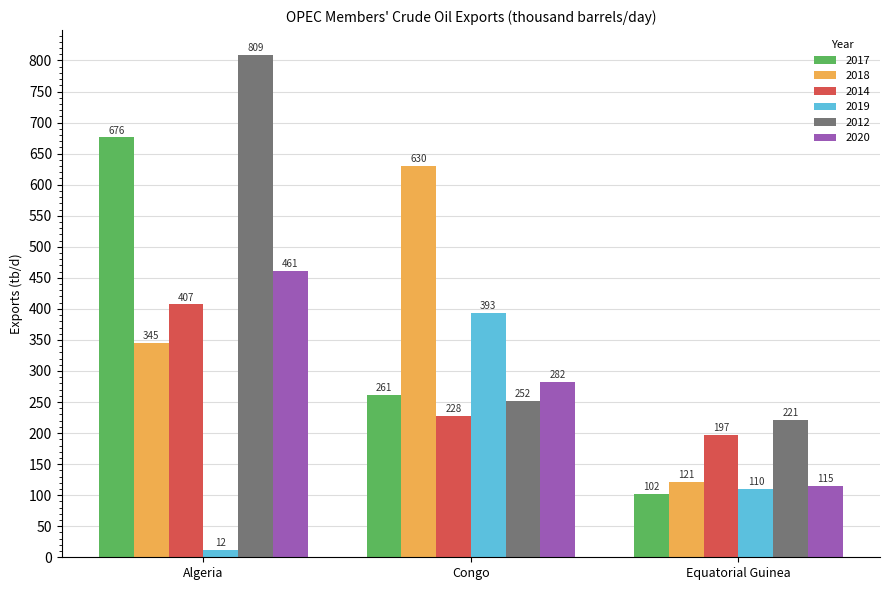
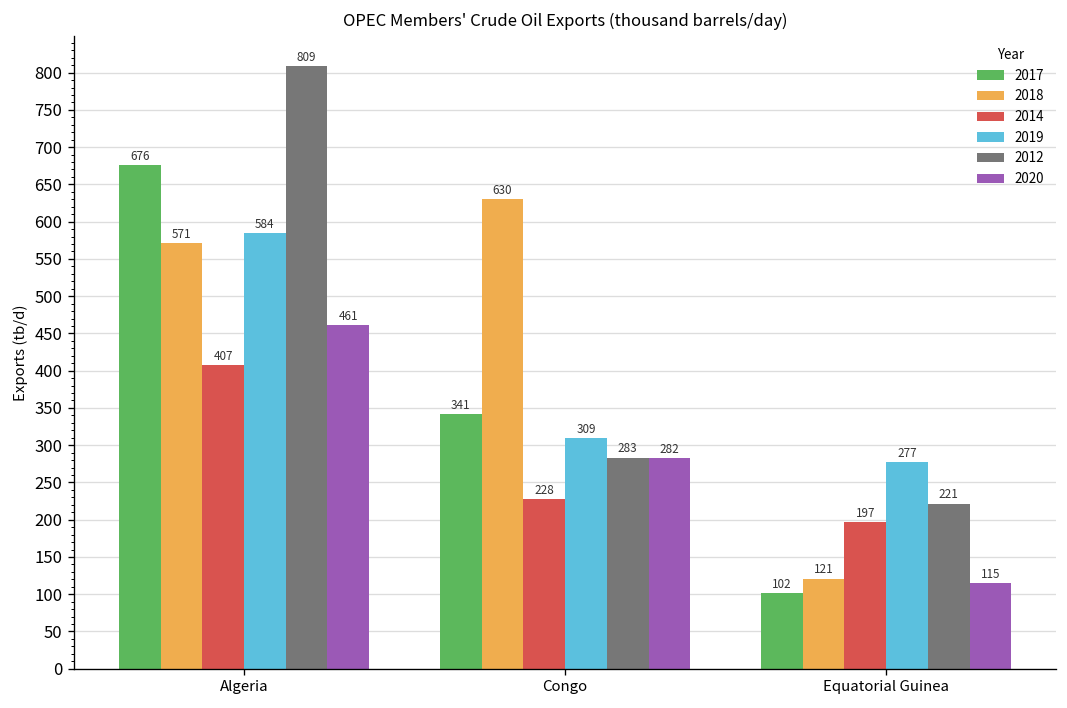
2018, Algeria: 345 -> 571
2019, Algeria: 12 -> 584
2017, Congo: 261 -> 341
2019, Congo: 393 -> 309
2012, Congo: 252 -> 283
2019, Equatorial Guinea: 110 -> 277
